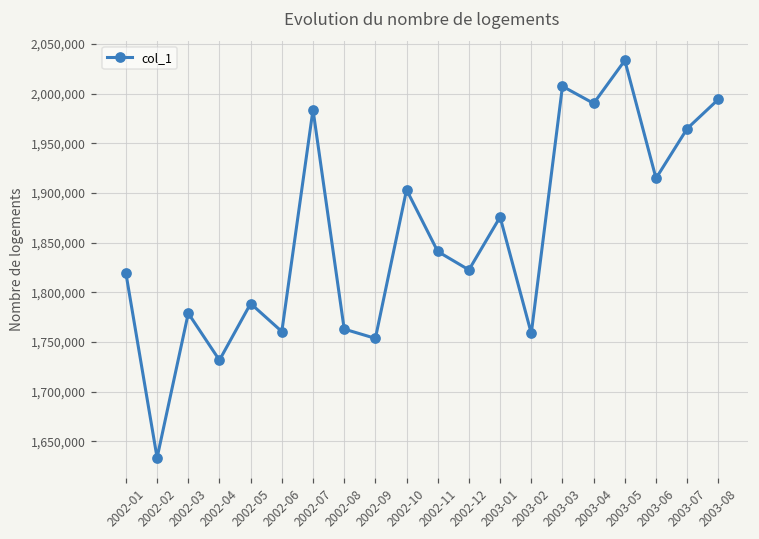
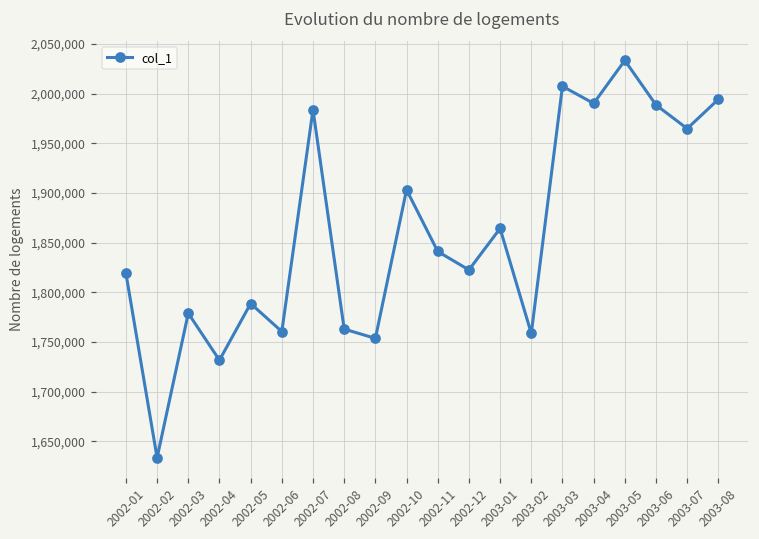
2003-01: 1,880,000 -> 1,860,000
2003-06: 1,910,000 -> 1,990,000
